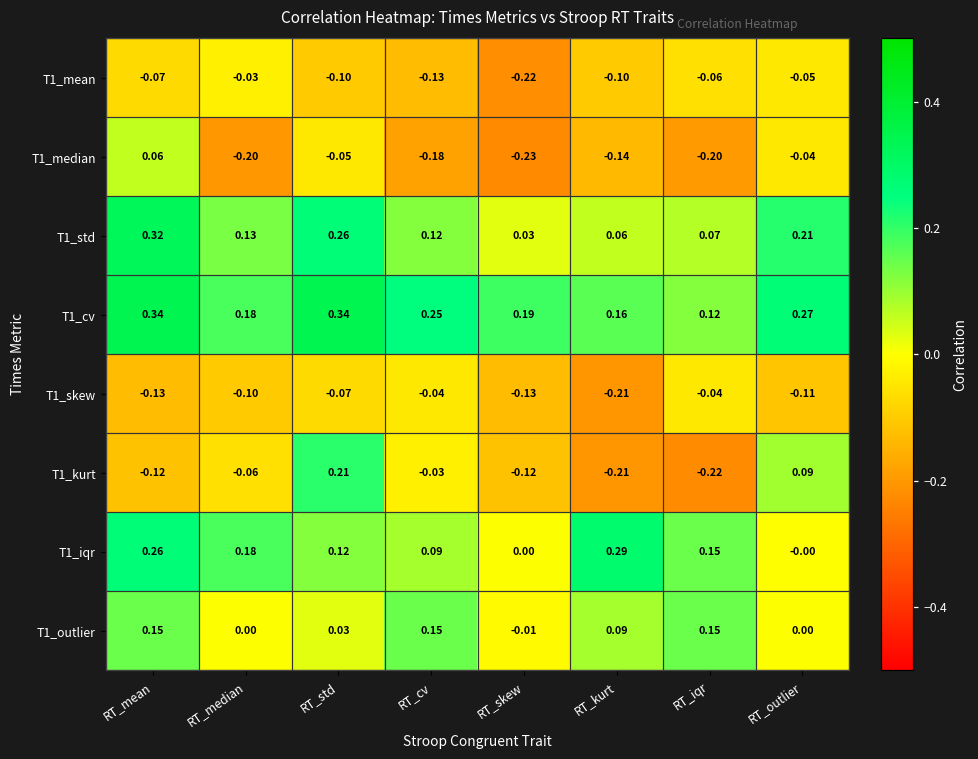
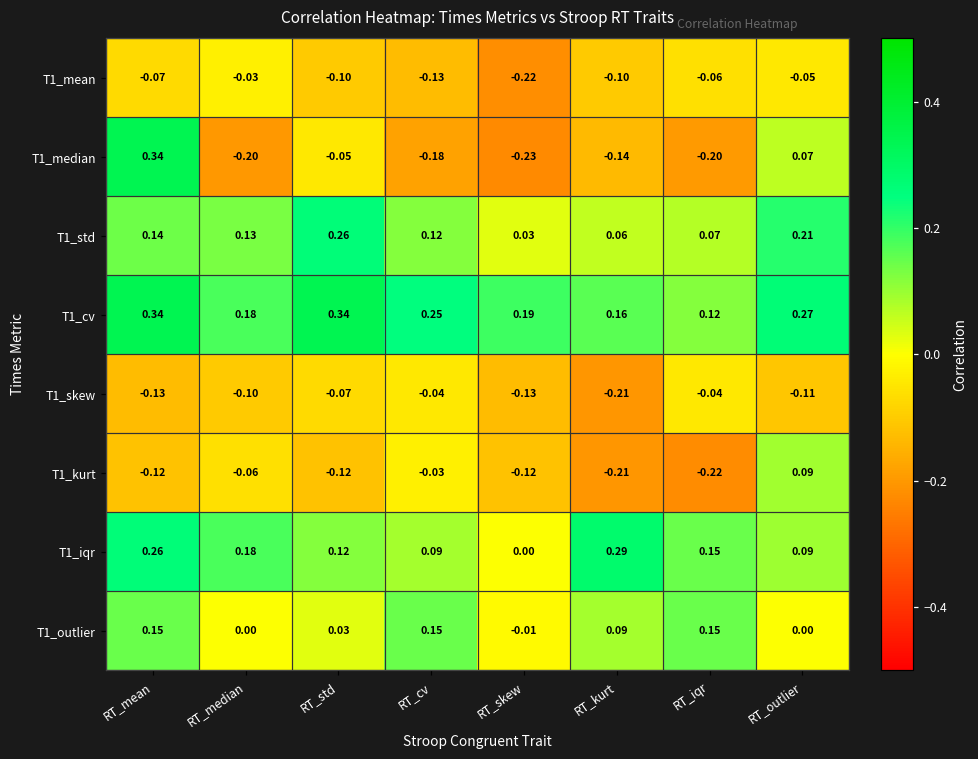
T1_median, RT_mean: 0.06 -> 0.34
T1_median, RT_outlier: -0.04 -> 0.07
T1_std, RT_mean: 0.32 -> 0.14
T1_kurt, RT_std: 0.21 -> -0.12
T1_iqr, RT_outlier: -0.00 -> 0.09
